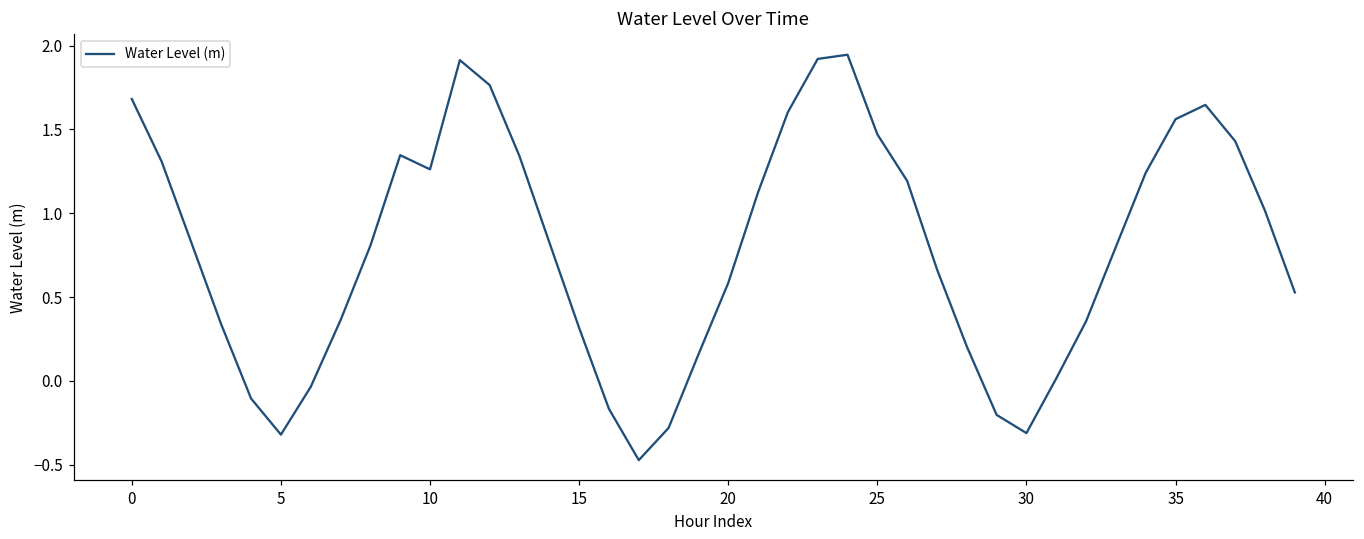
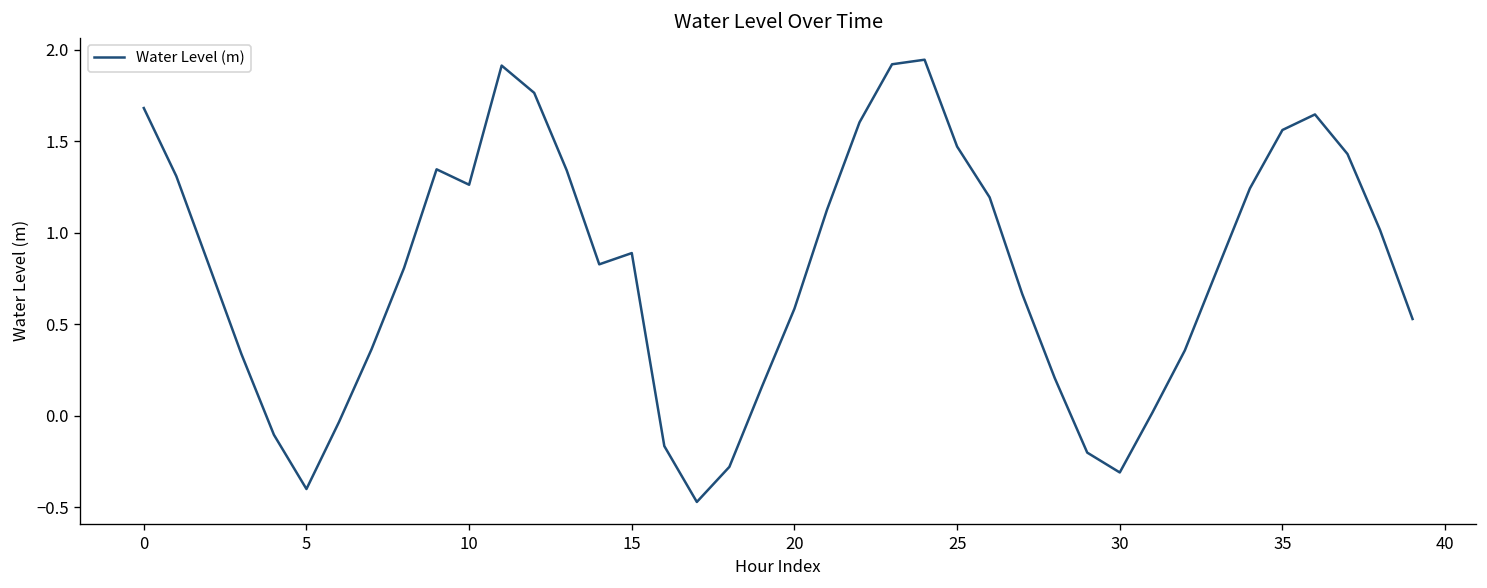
5: -0.32 -> -0.40
15: 0.32 -> 0.89
